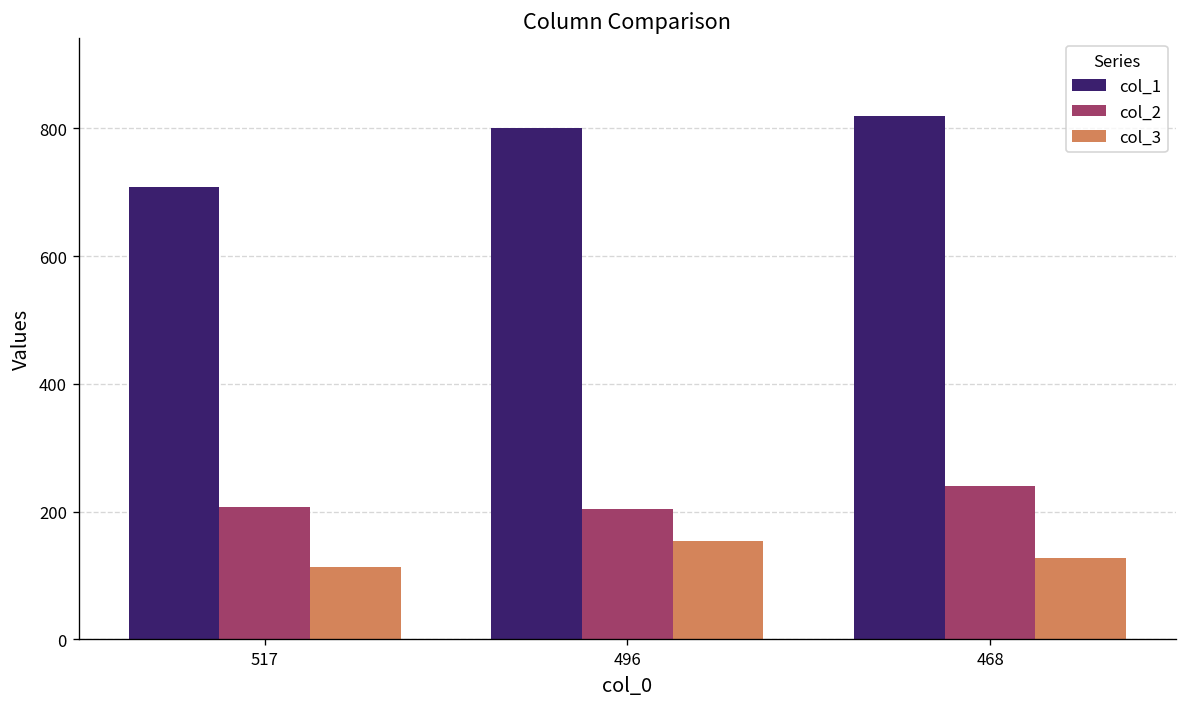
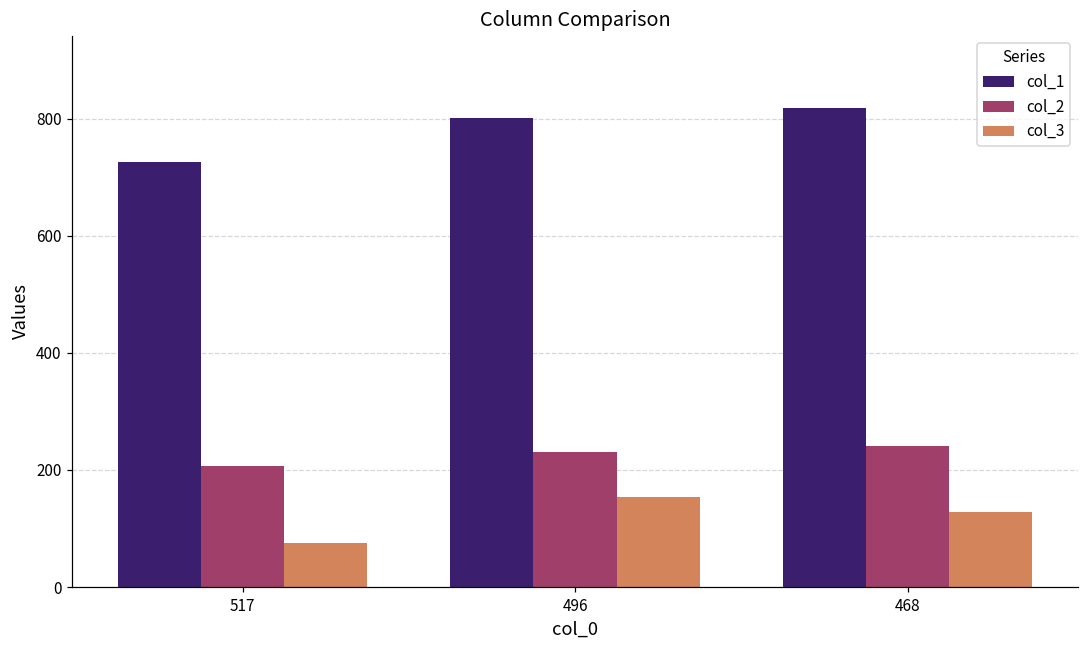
col_1, 517: 710 -> 730
col_3, 517: 110 -> 80
col_2, 496: 200 -> 230
